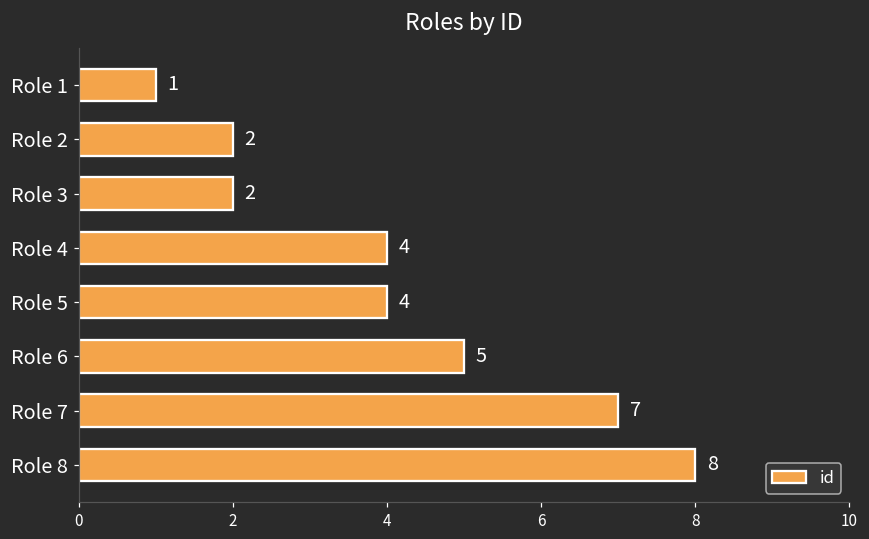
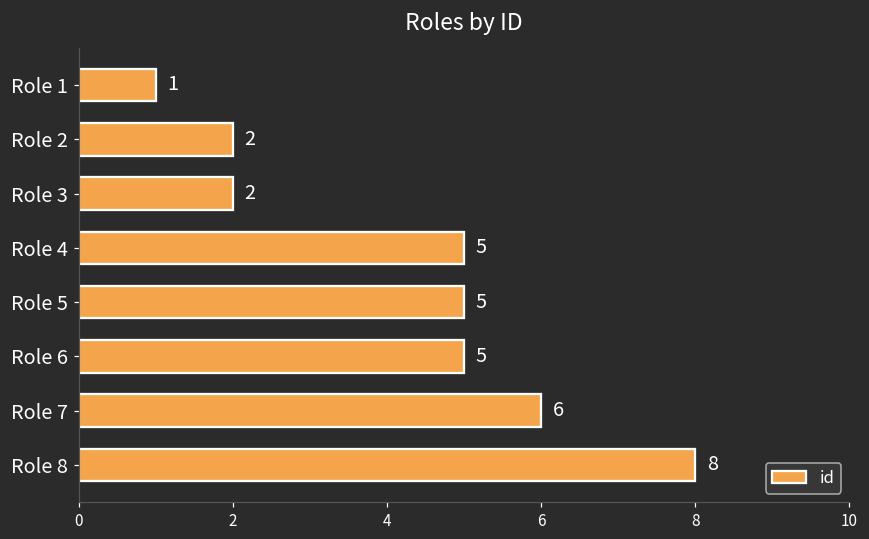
Role 4: 4 -> 5
Role 5: 4 -> 5
Role 7: 7 -> 6
